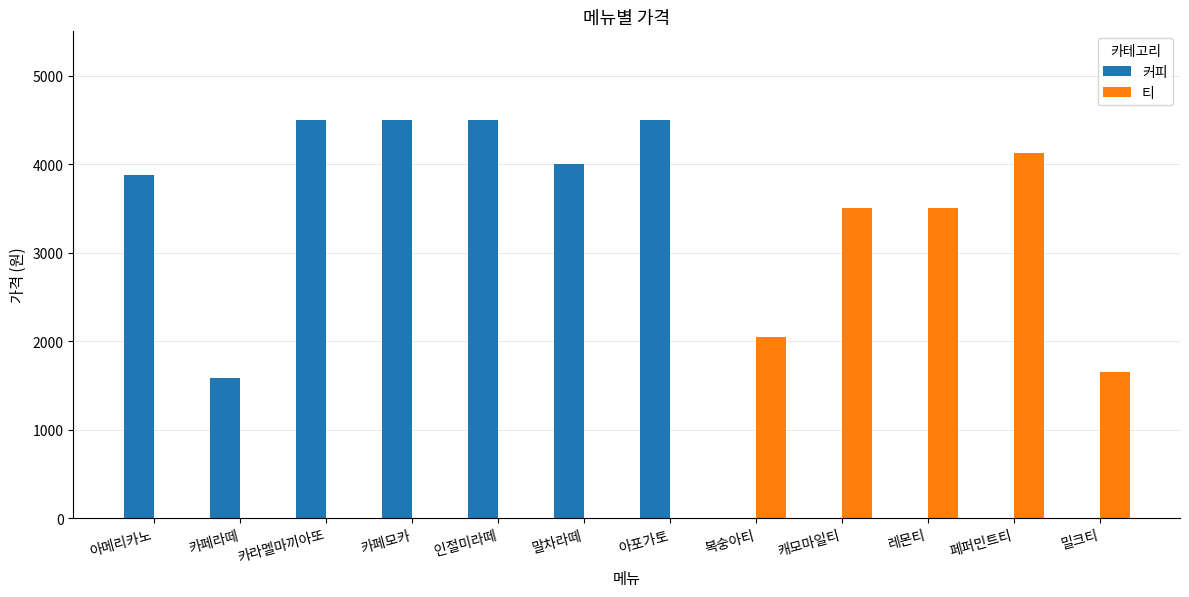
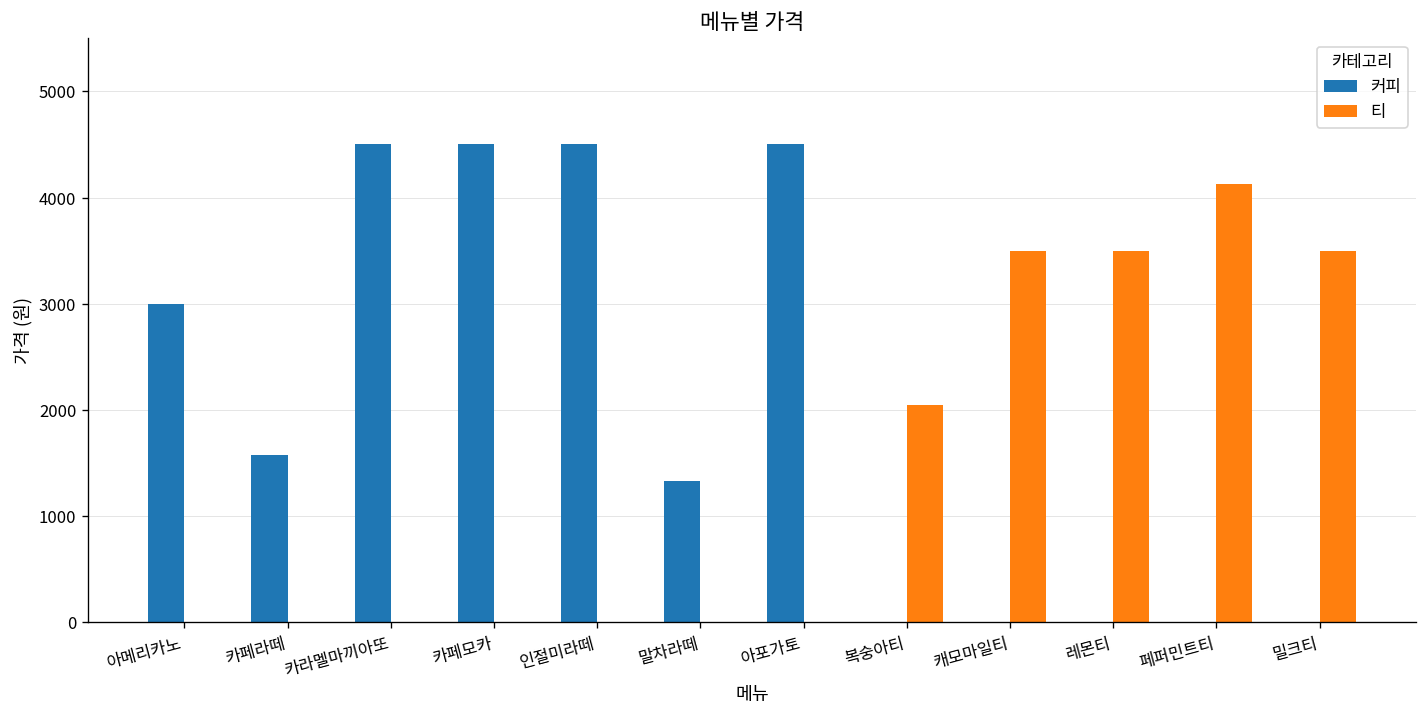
커피, 아메리카노: 3900 -> 3000
커피, 말차라떼: 4000 -> 1300
티, 밀크티: 1700 -> 3500
